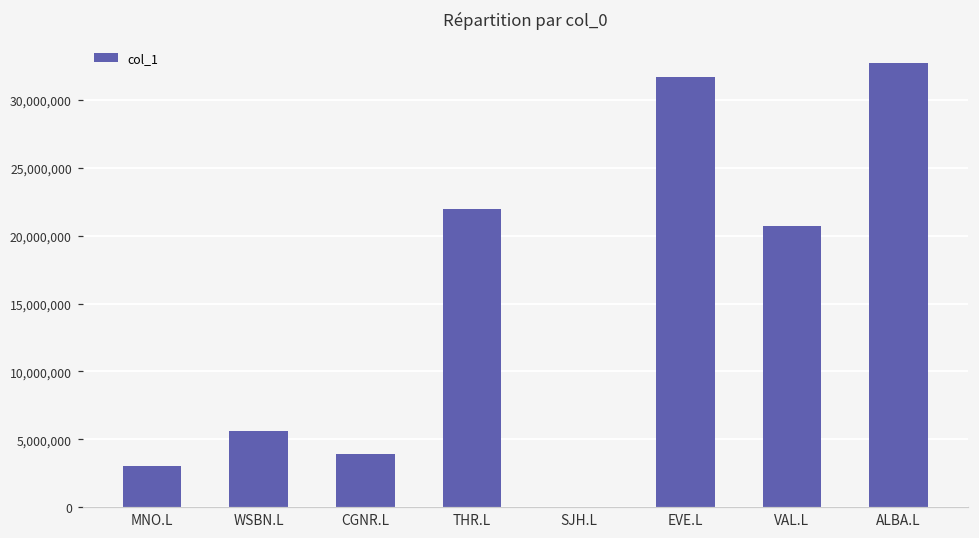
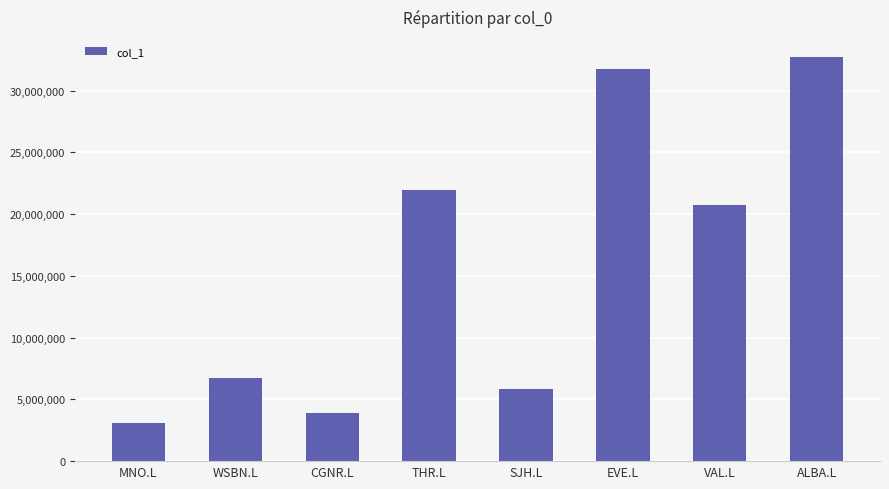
WSBN.L: 5,600,000 -> 6,700,000
SJH.L: 0 -> 5,800,000
